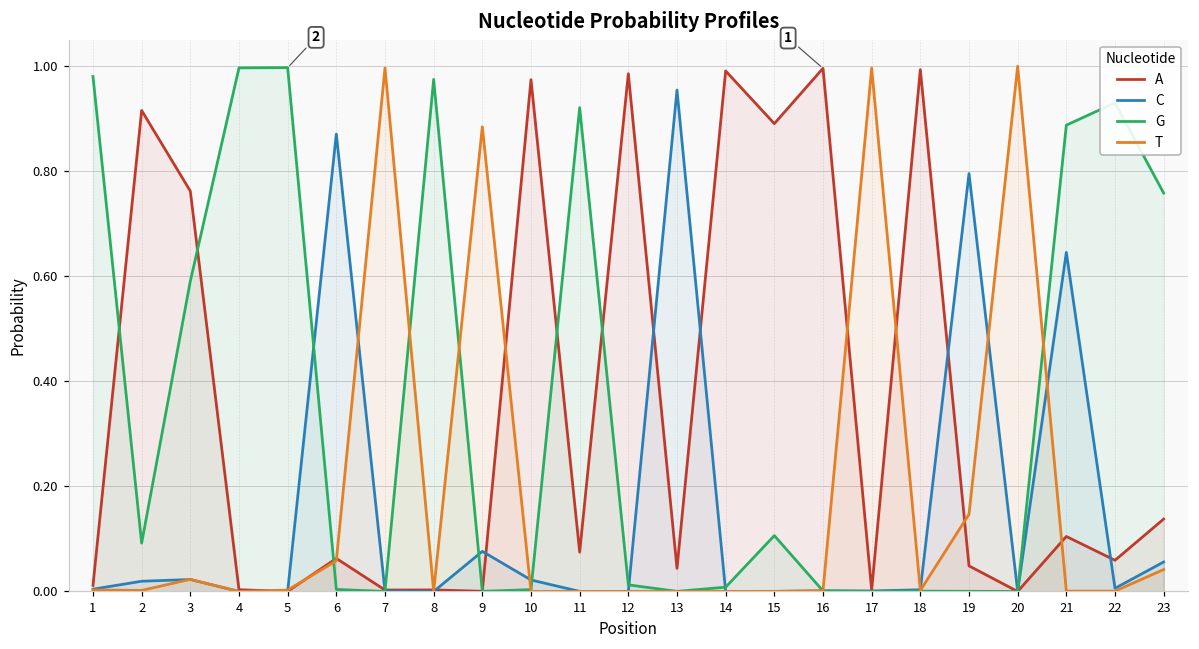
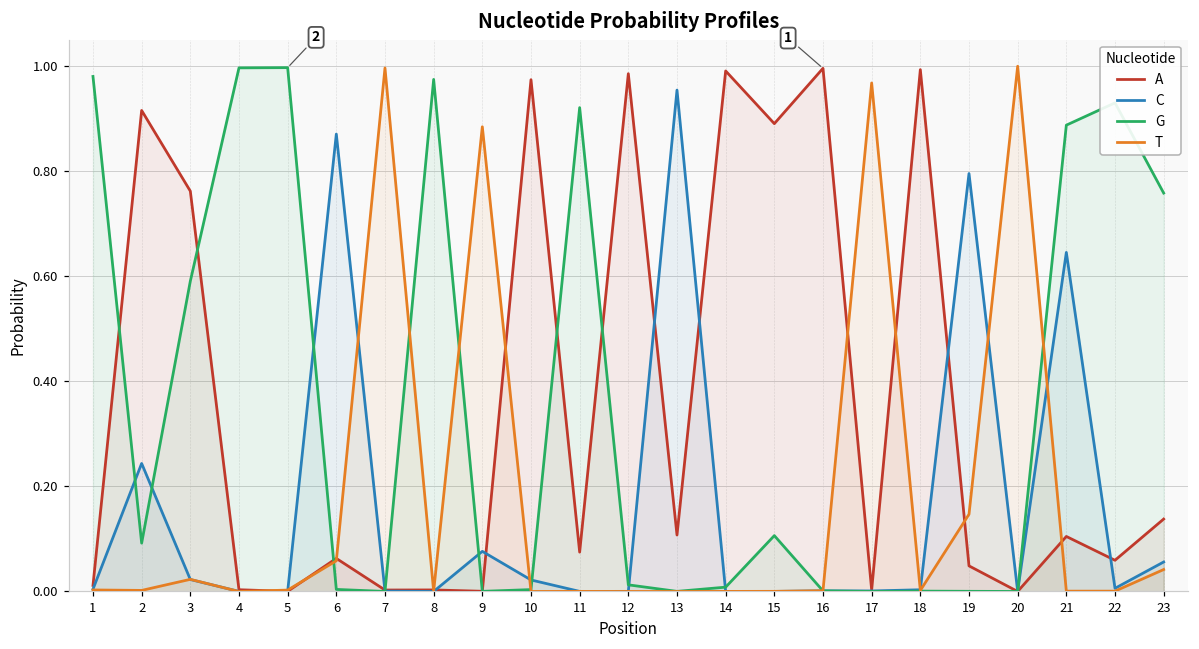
C, 2: 0.02 -> 0.24
A, 13: 0.04 -> 0.11
T, 17: 1.00 -> 0.97
